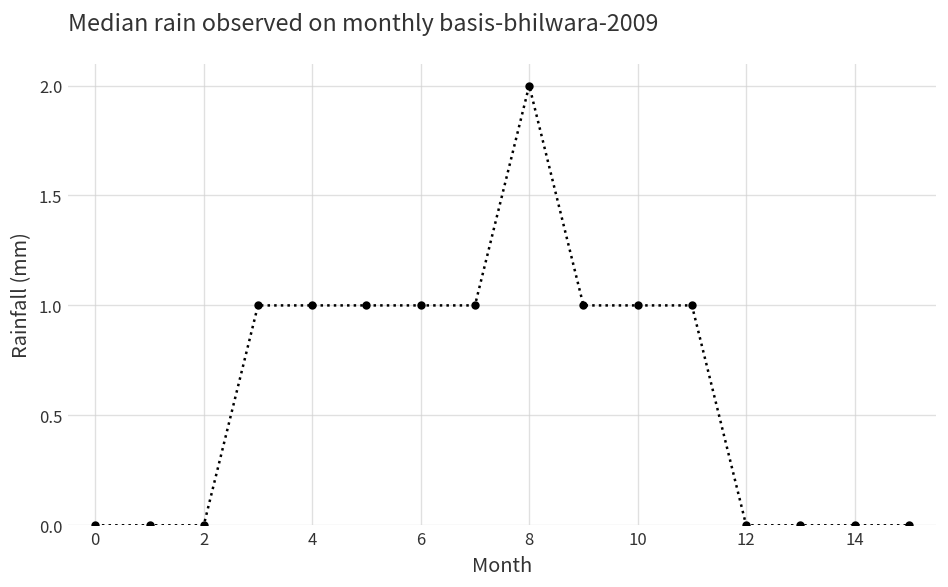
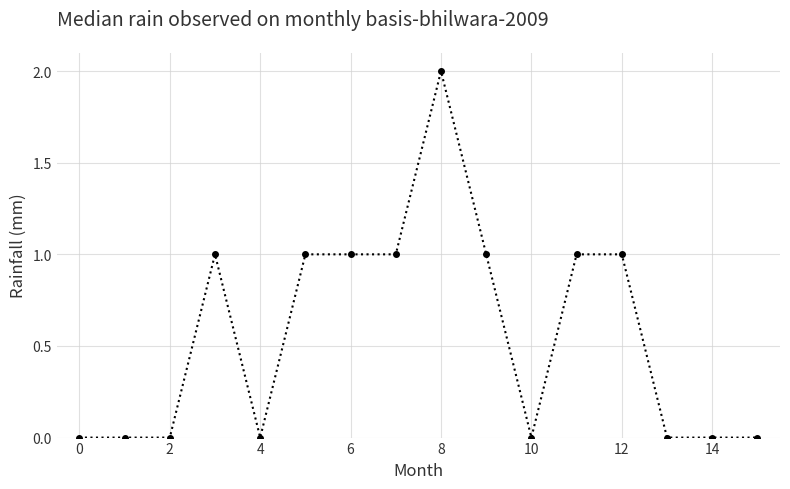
4: 1 -> 0
10: 1 -> 0
12: 0 -> 1
